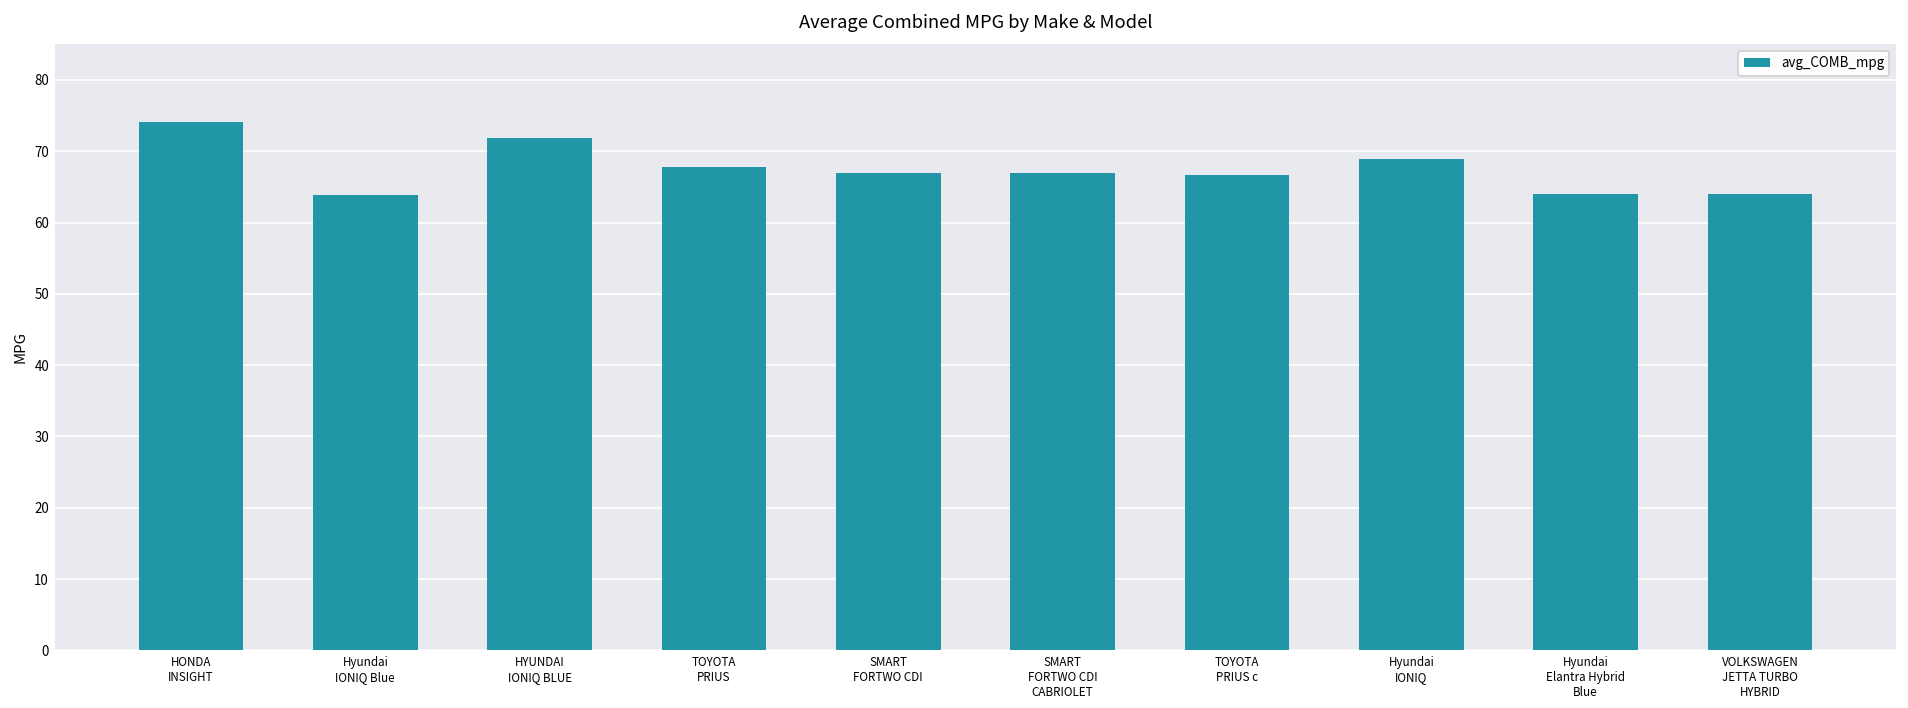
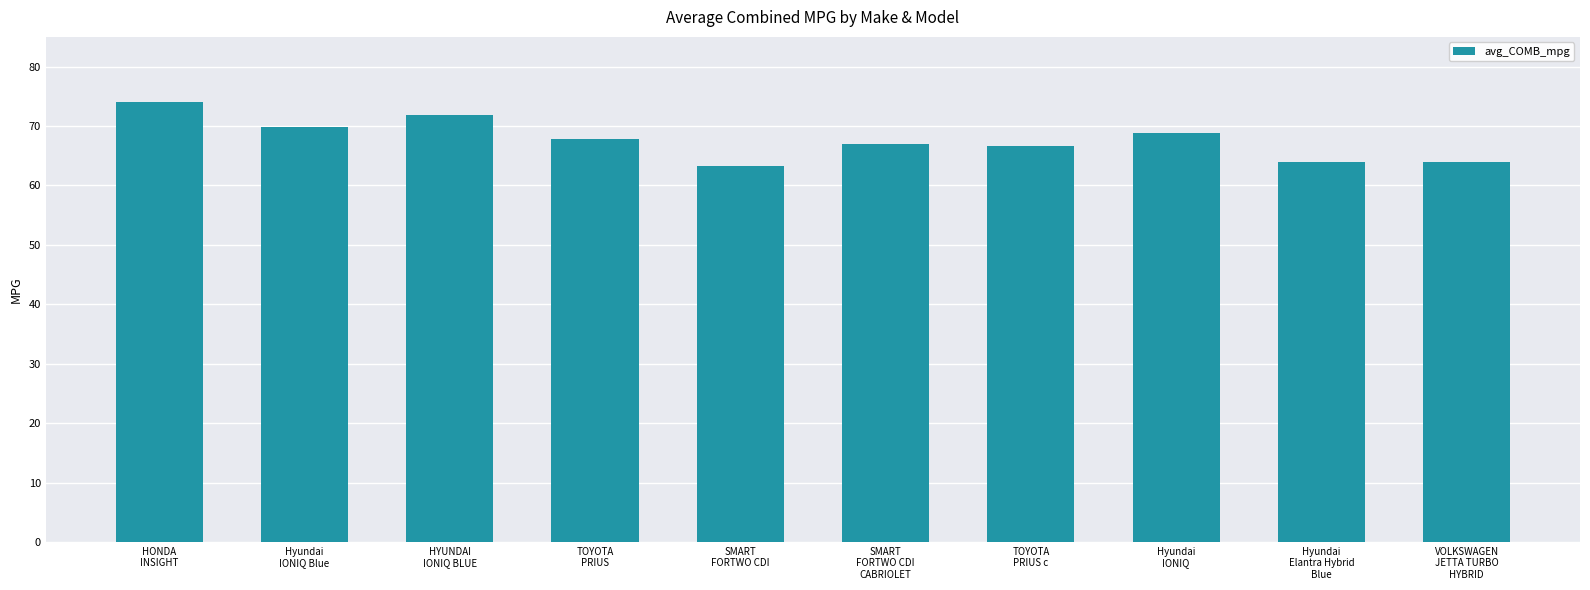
Hyundai IONIQ Blue: 64 -> 70
SMART FORTWO CDI: 67 -> 63
